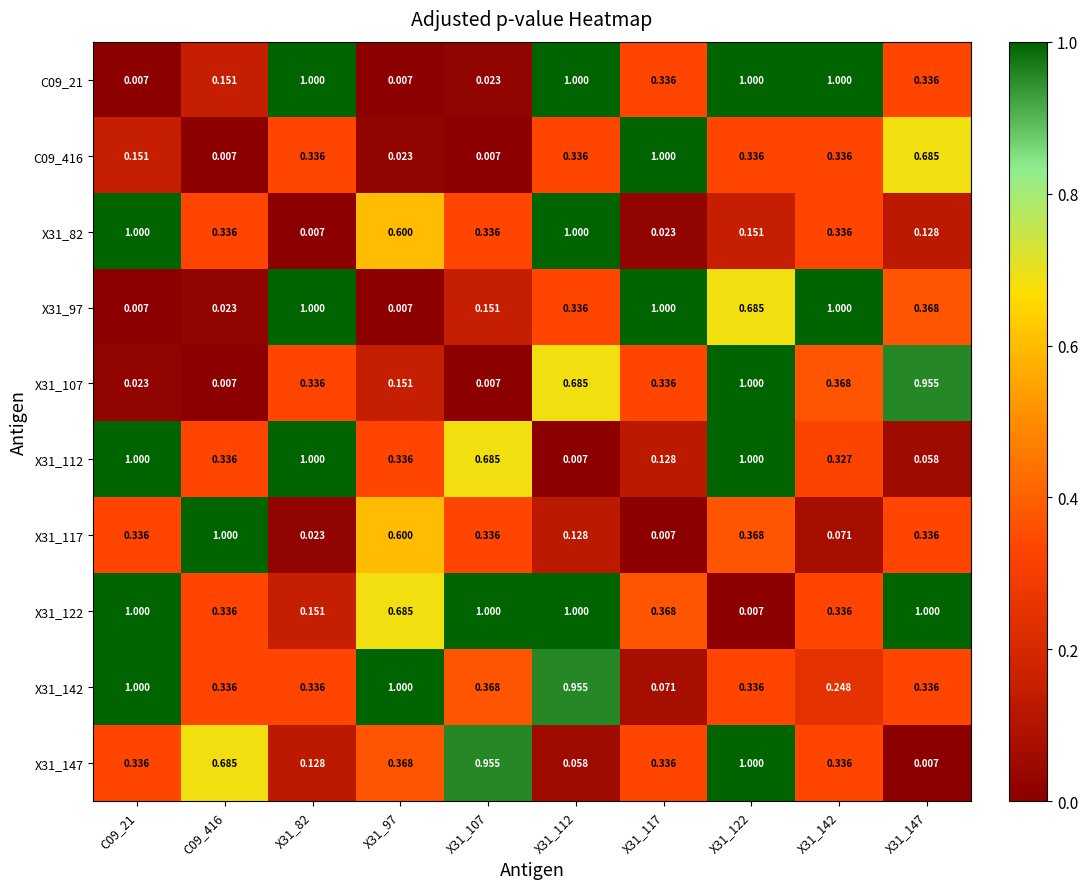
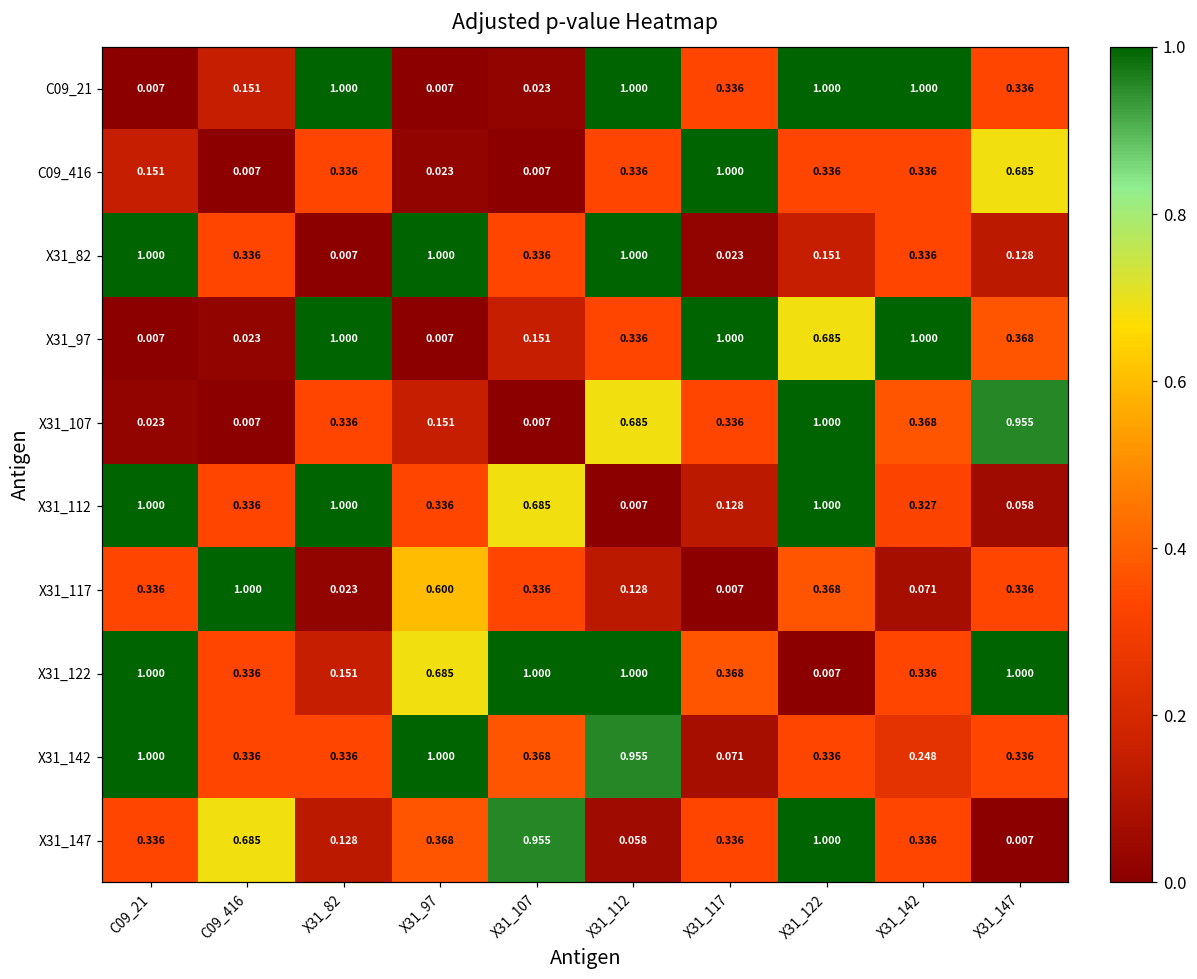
X31_82, X31_97: 0.600 -> 1.000
